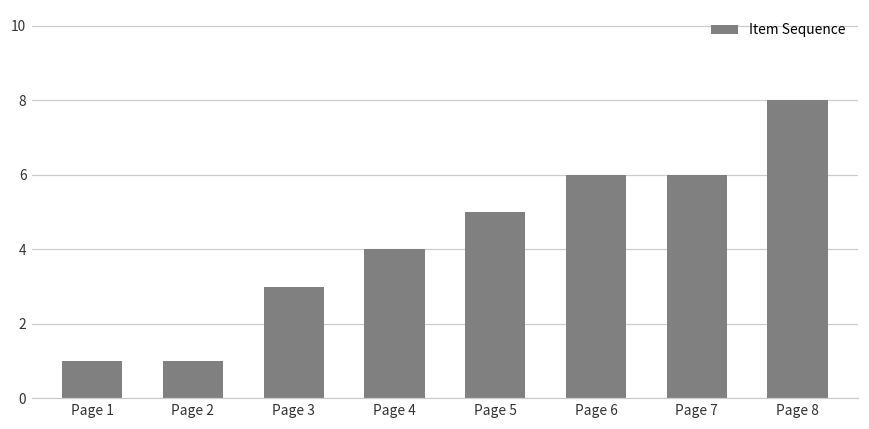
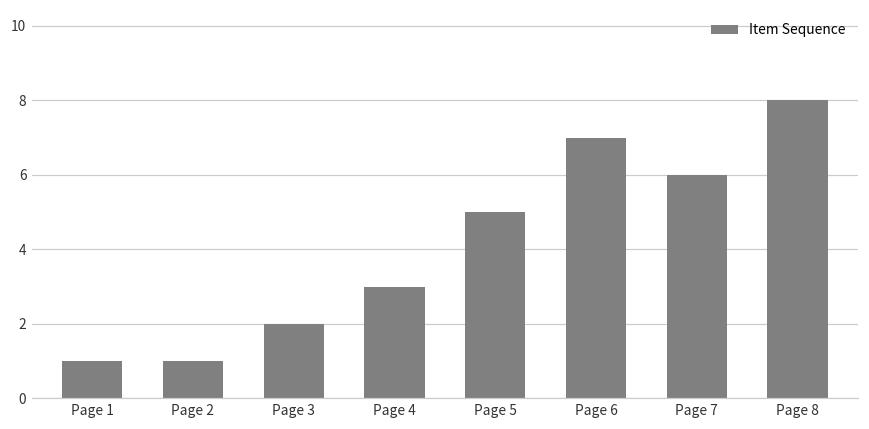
Page 3: 3 -> 2
Page 4: 4 -> 3
Page 6: 6 -> 7
